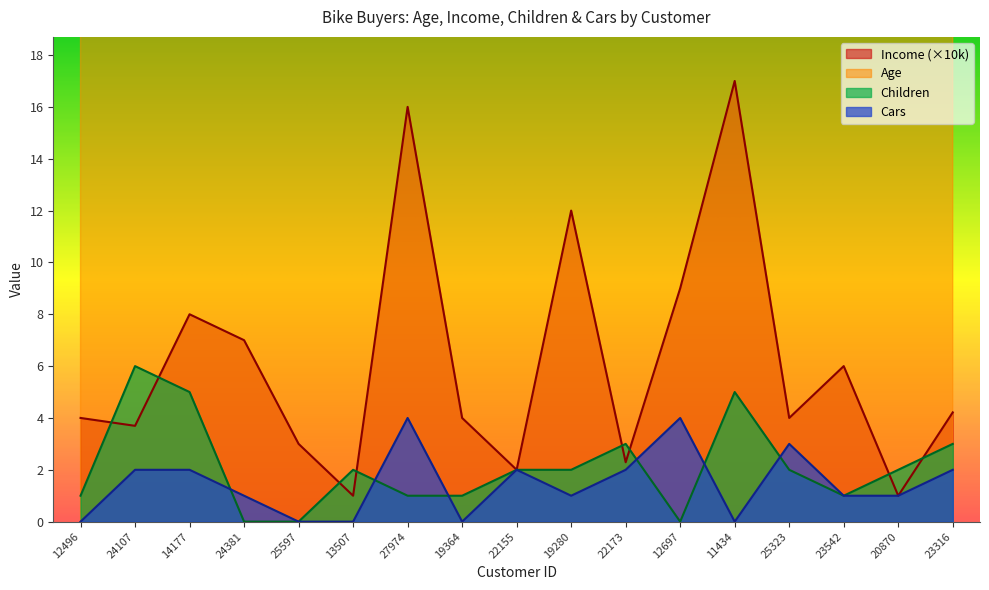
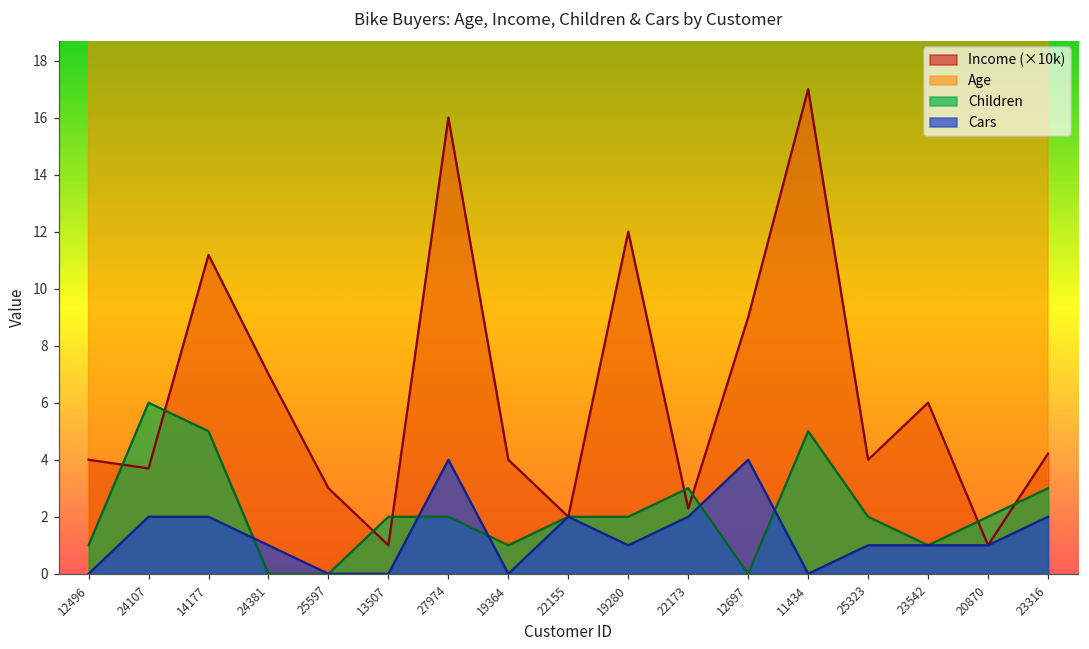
Income (×10k), 14177: 8.0 -> 11.2
Children, 27974: 1 -> 2
Cars, 25323: 3 -> 1
